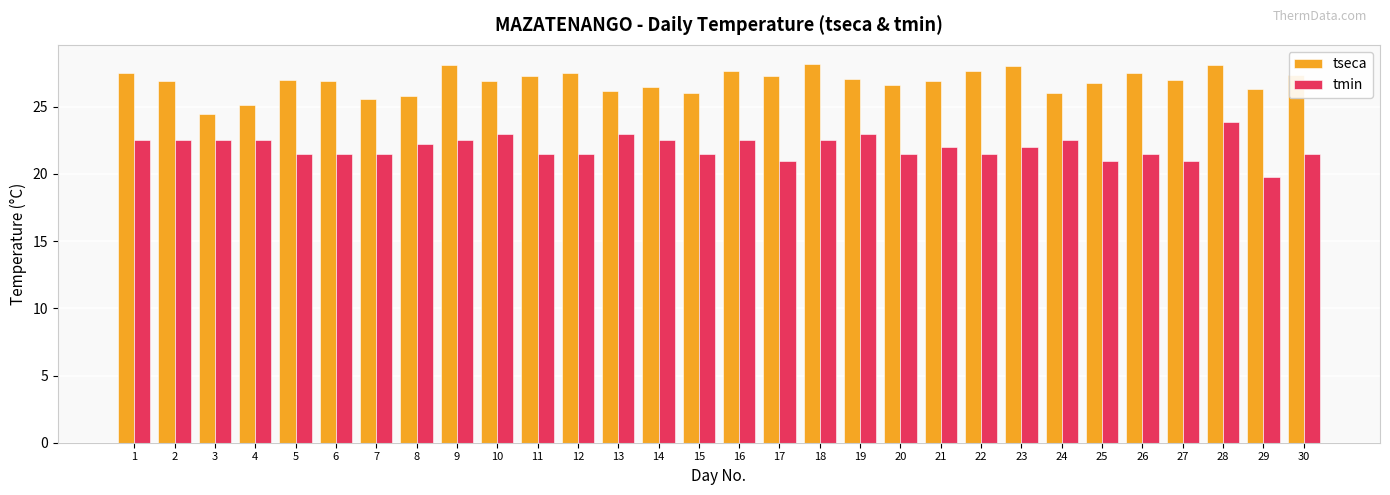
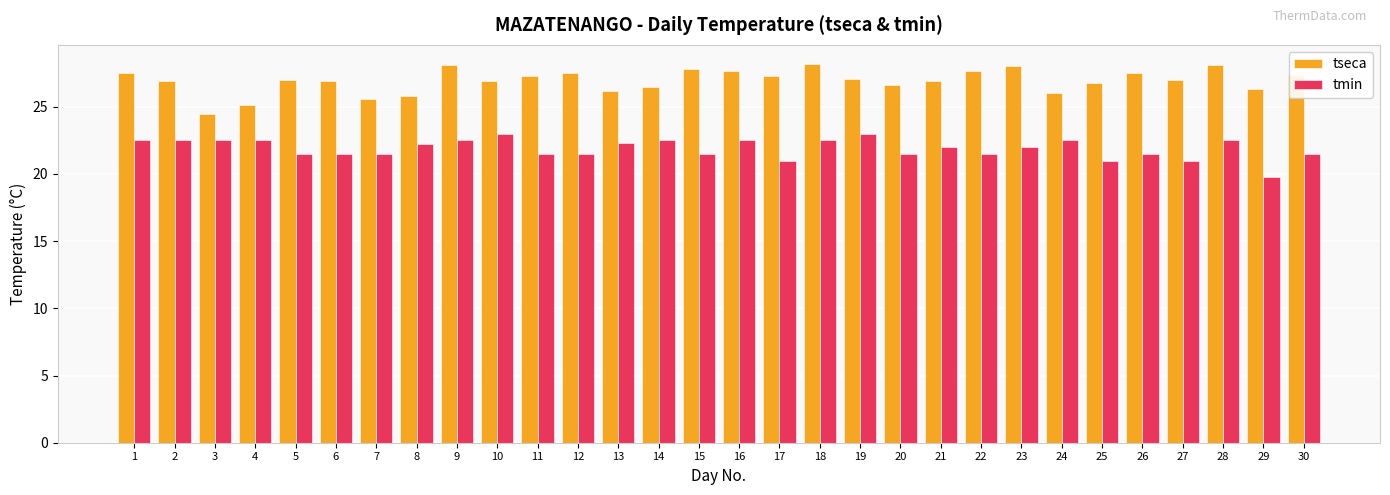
tmin, 13: 23.0 -> 22.3
tseca, 15: 26.0 -> 27.8
tmin, 28: 23.9 -> 22.5
